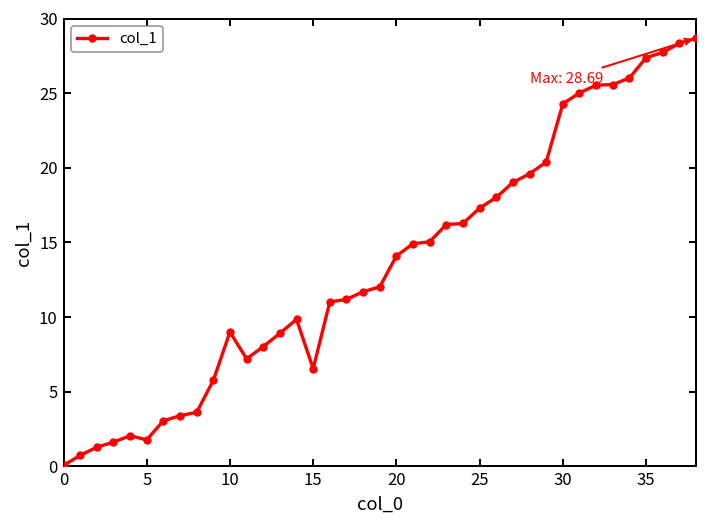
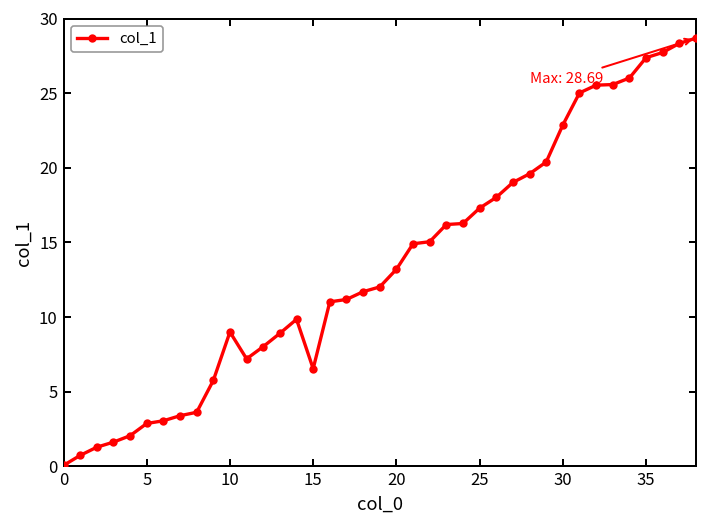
5: 1.8 -> 2.9
20: 14.1 -> 13.2
30: 24.3 -> 22.9
